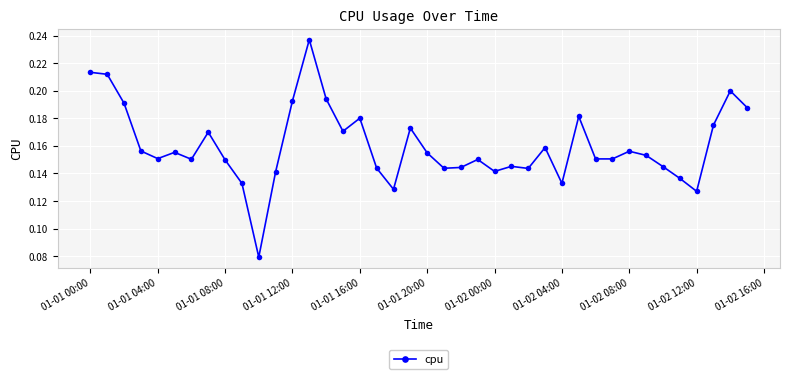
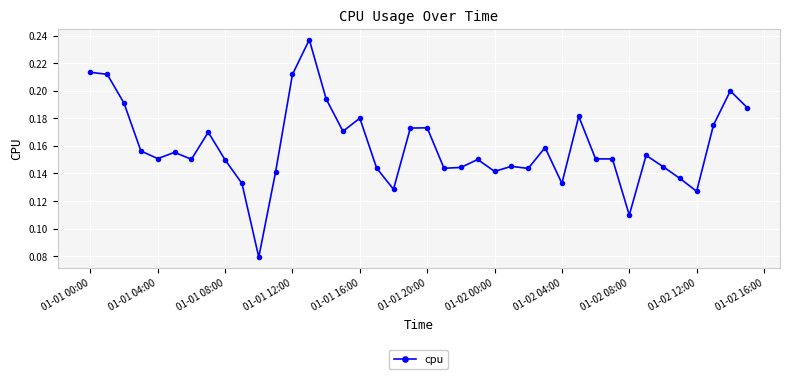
01-01 12:00: 0.193 -> 0.212
01-01 20:00: 0.155 -> 0.173
01-02 08:00: 0.156 -> 0.110
